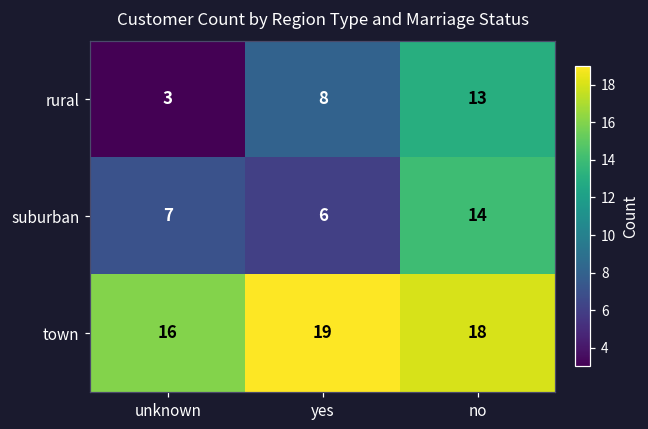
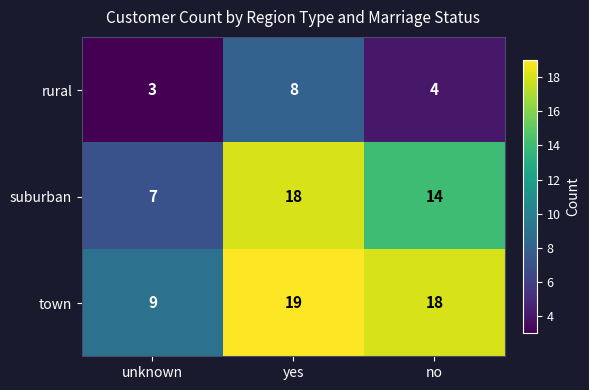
rural, no: 13 -> 4
suburban, yes: 6 -> 18
town, unknown: 16 -> 9
